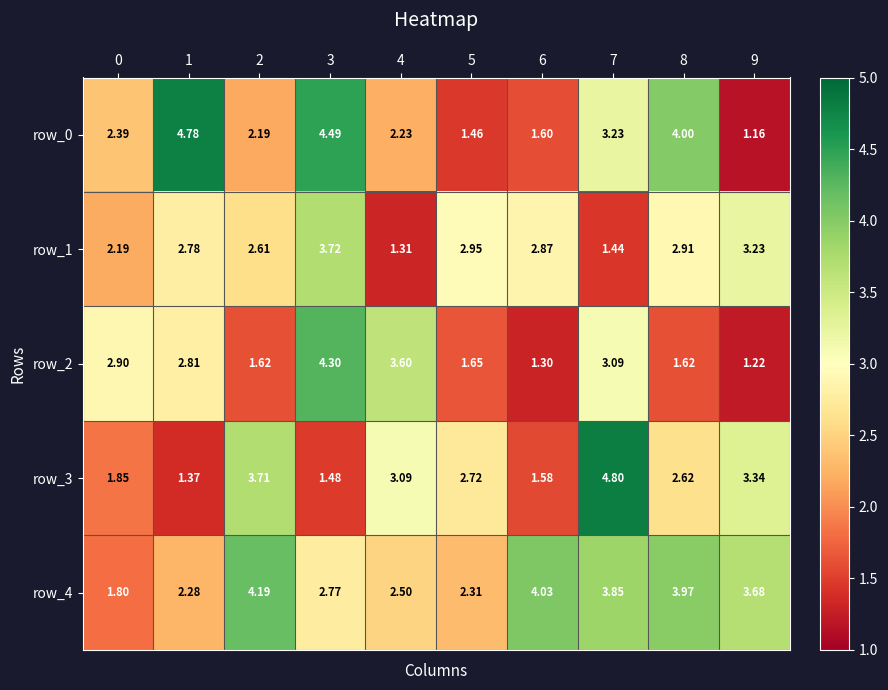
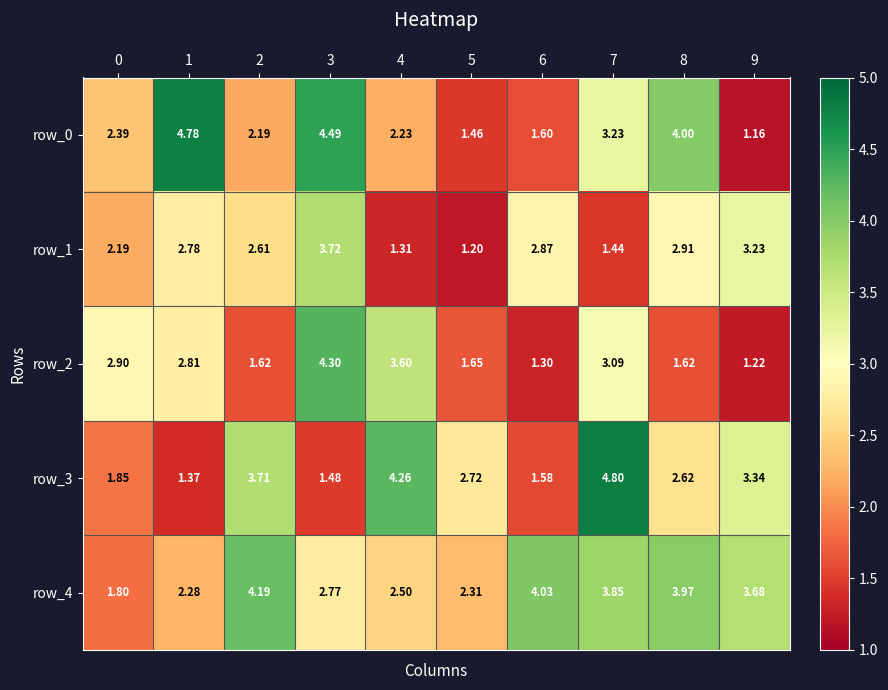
row_1, 5: 2.95 -> 1.20
row_3, 4: 3.09 -> 4.26
